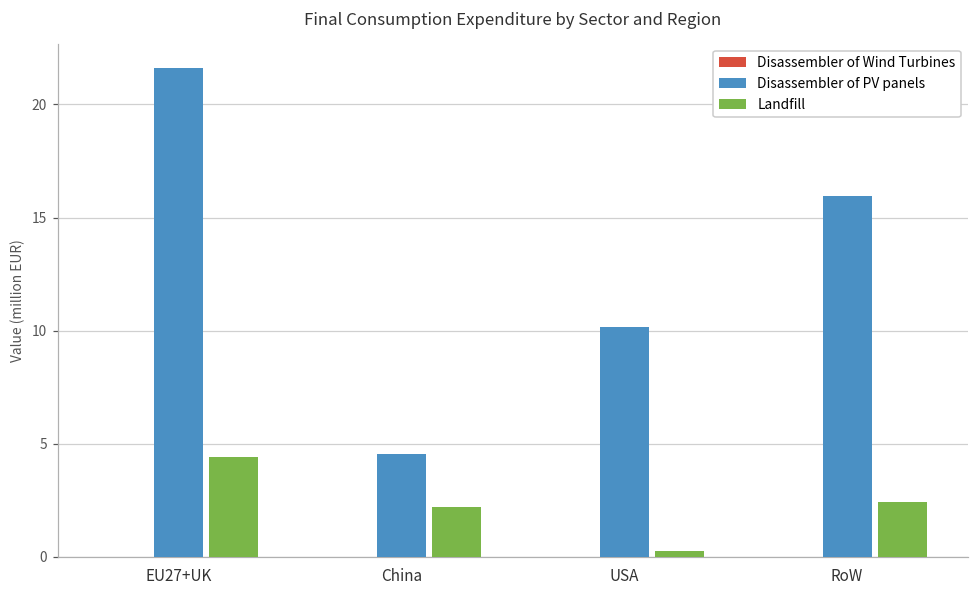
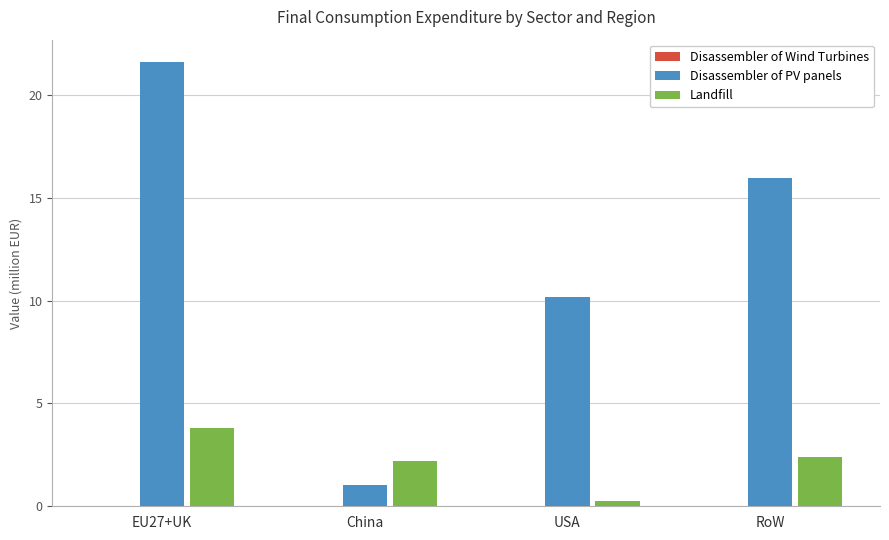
Landfill, EU27+UK: 4.4 -> 3.8
Disassembler of PV panels, China: 4.6 -> 1.1
